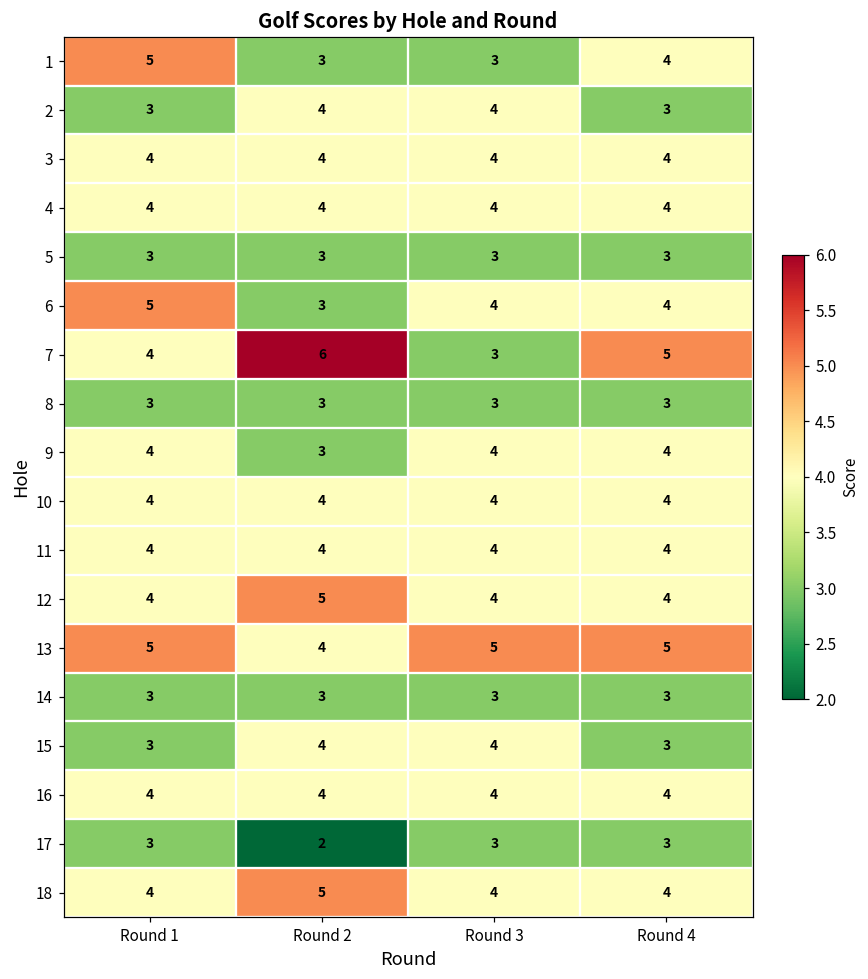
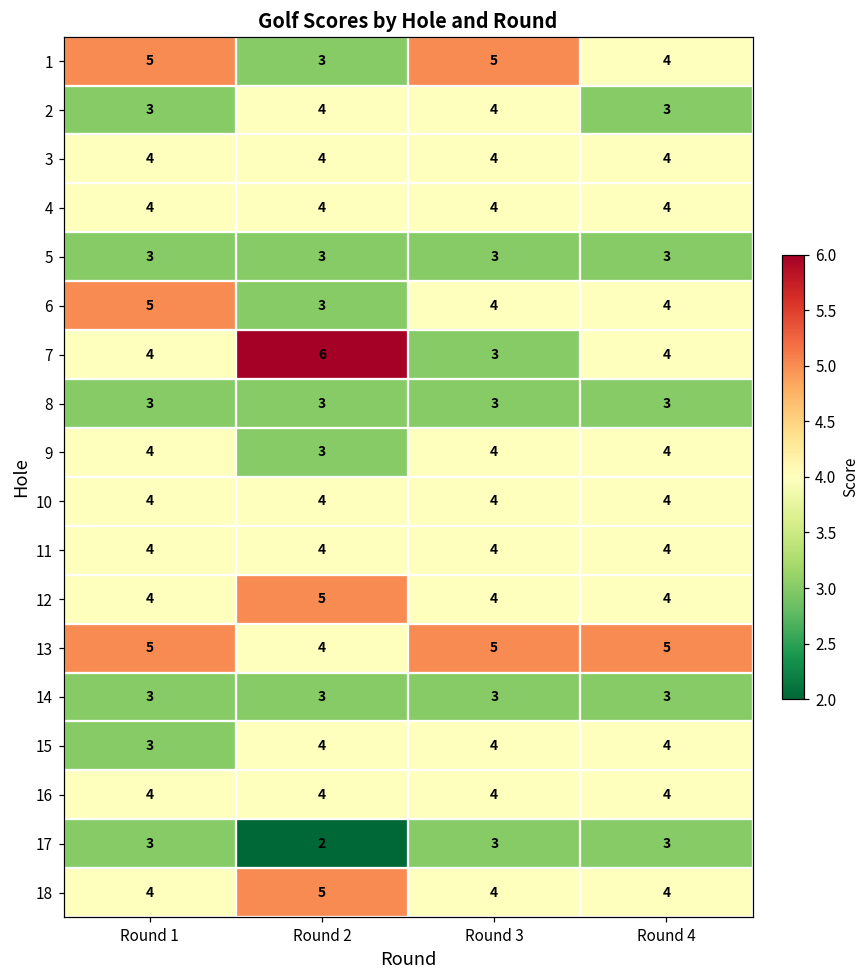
1, Round 3: 3 -> 5
7, Round 4: 5 -> 4
15, Round 4: 3 -> 4
